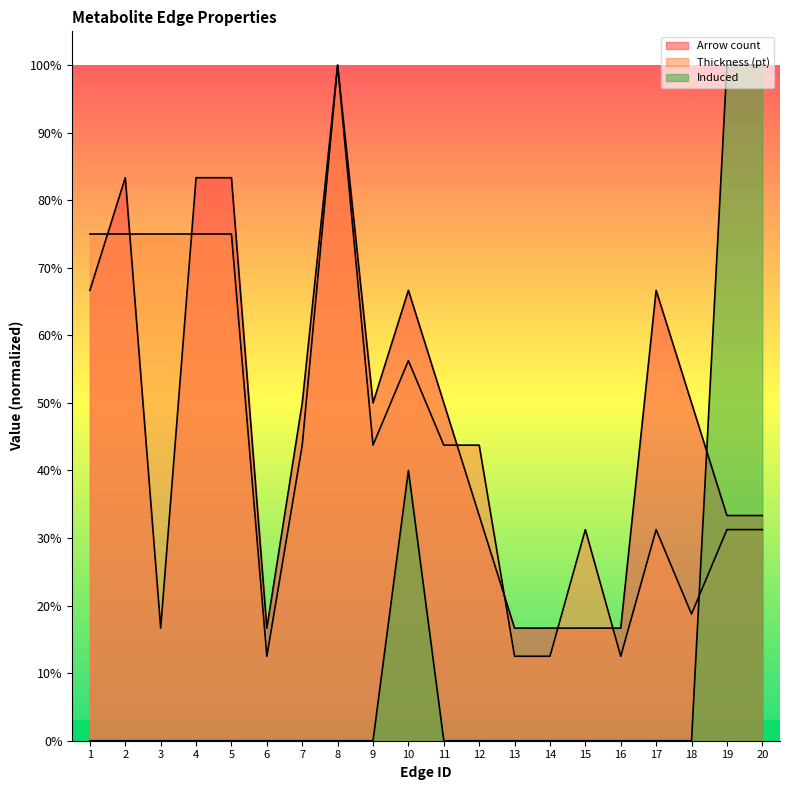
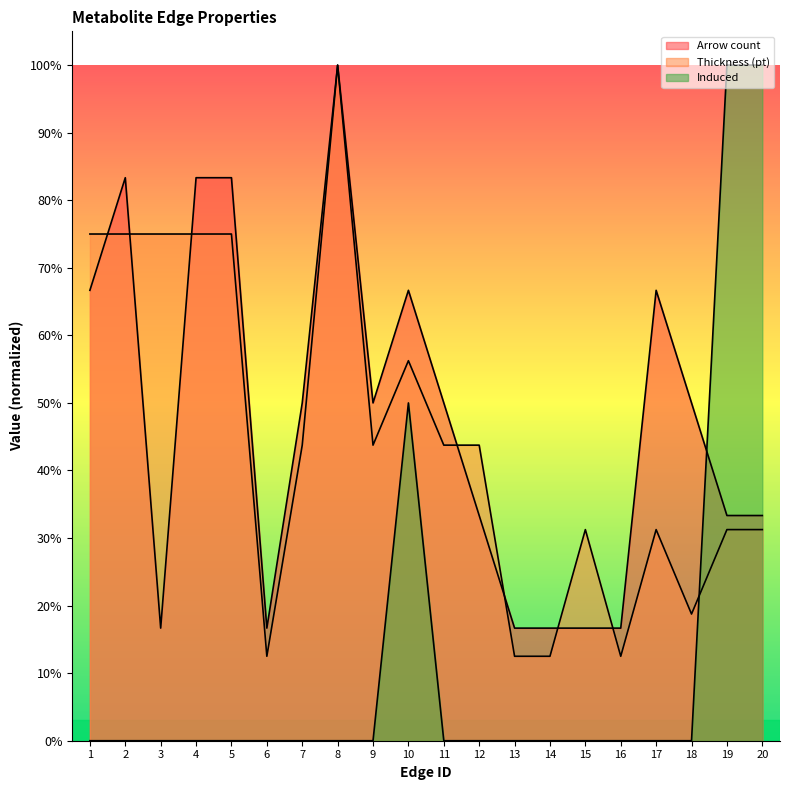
Induced, 10: 40% -> 50%
